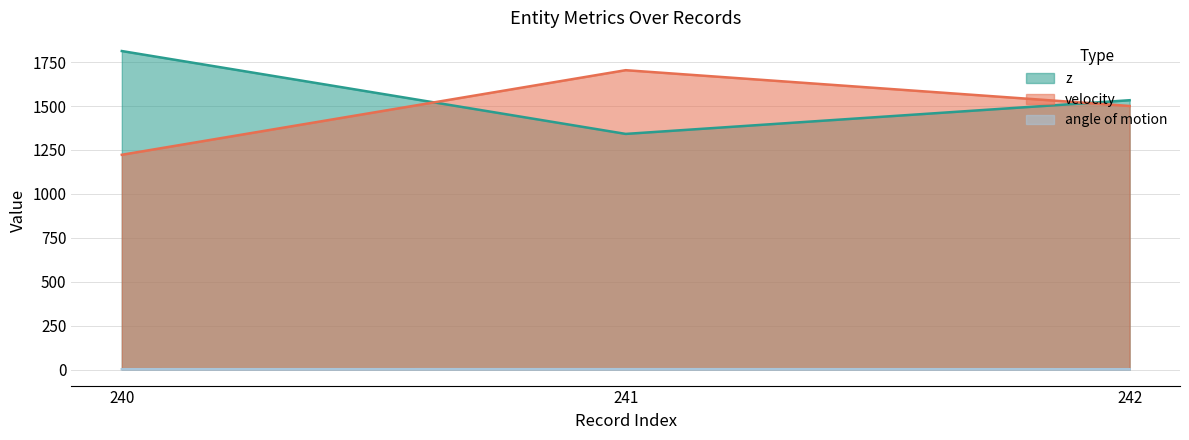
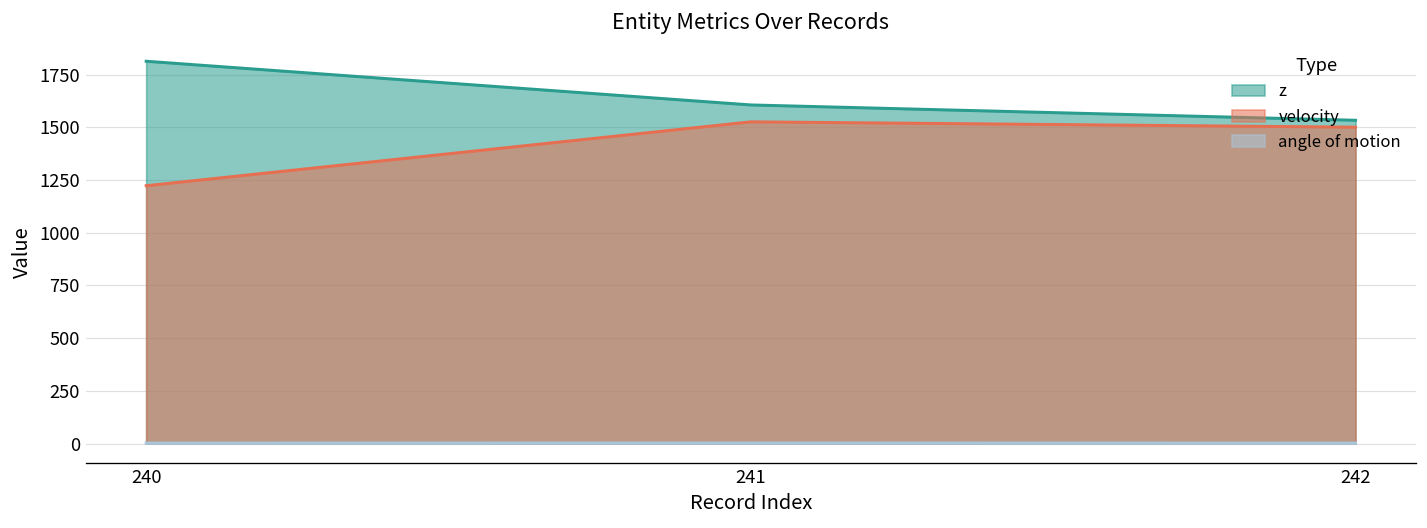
z, 241: 1340 -> 1610
velocity, 241: 1700 -> 1530
